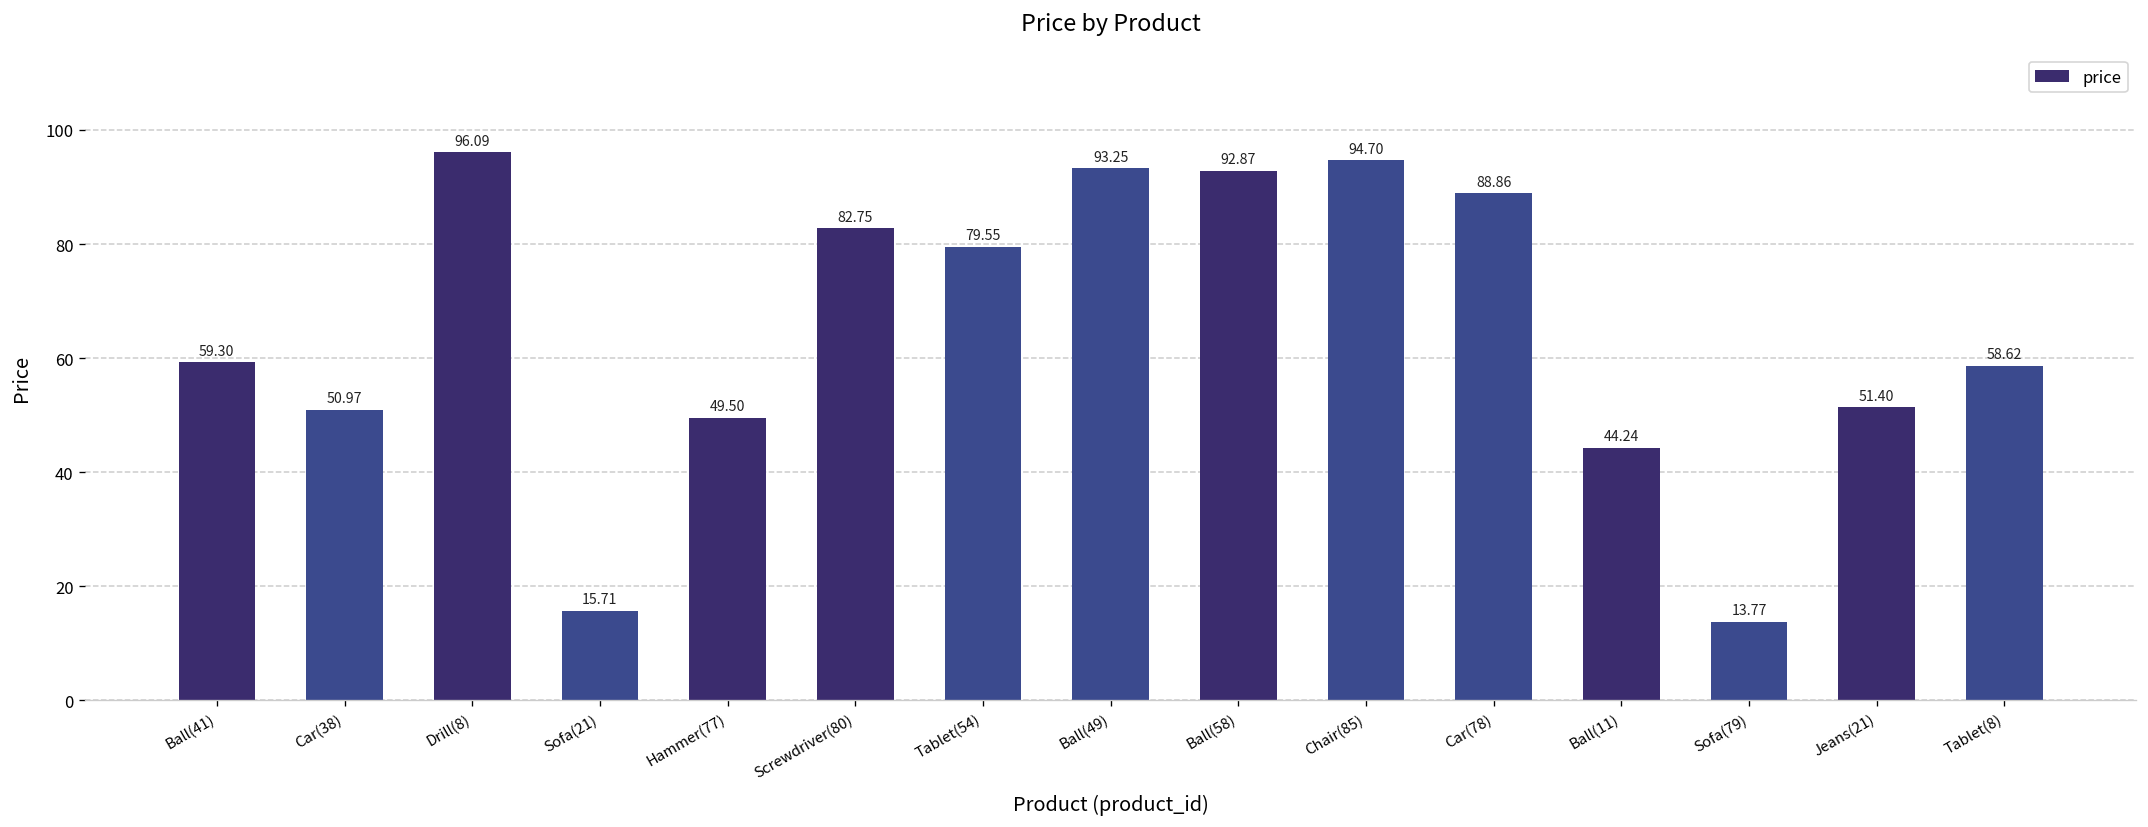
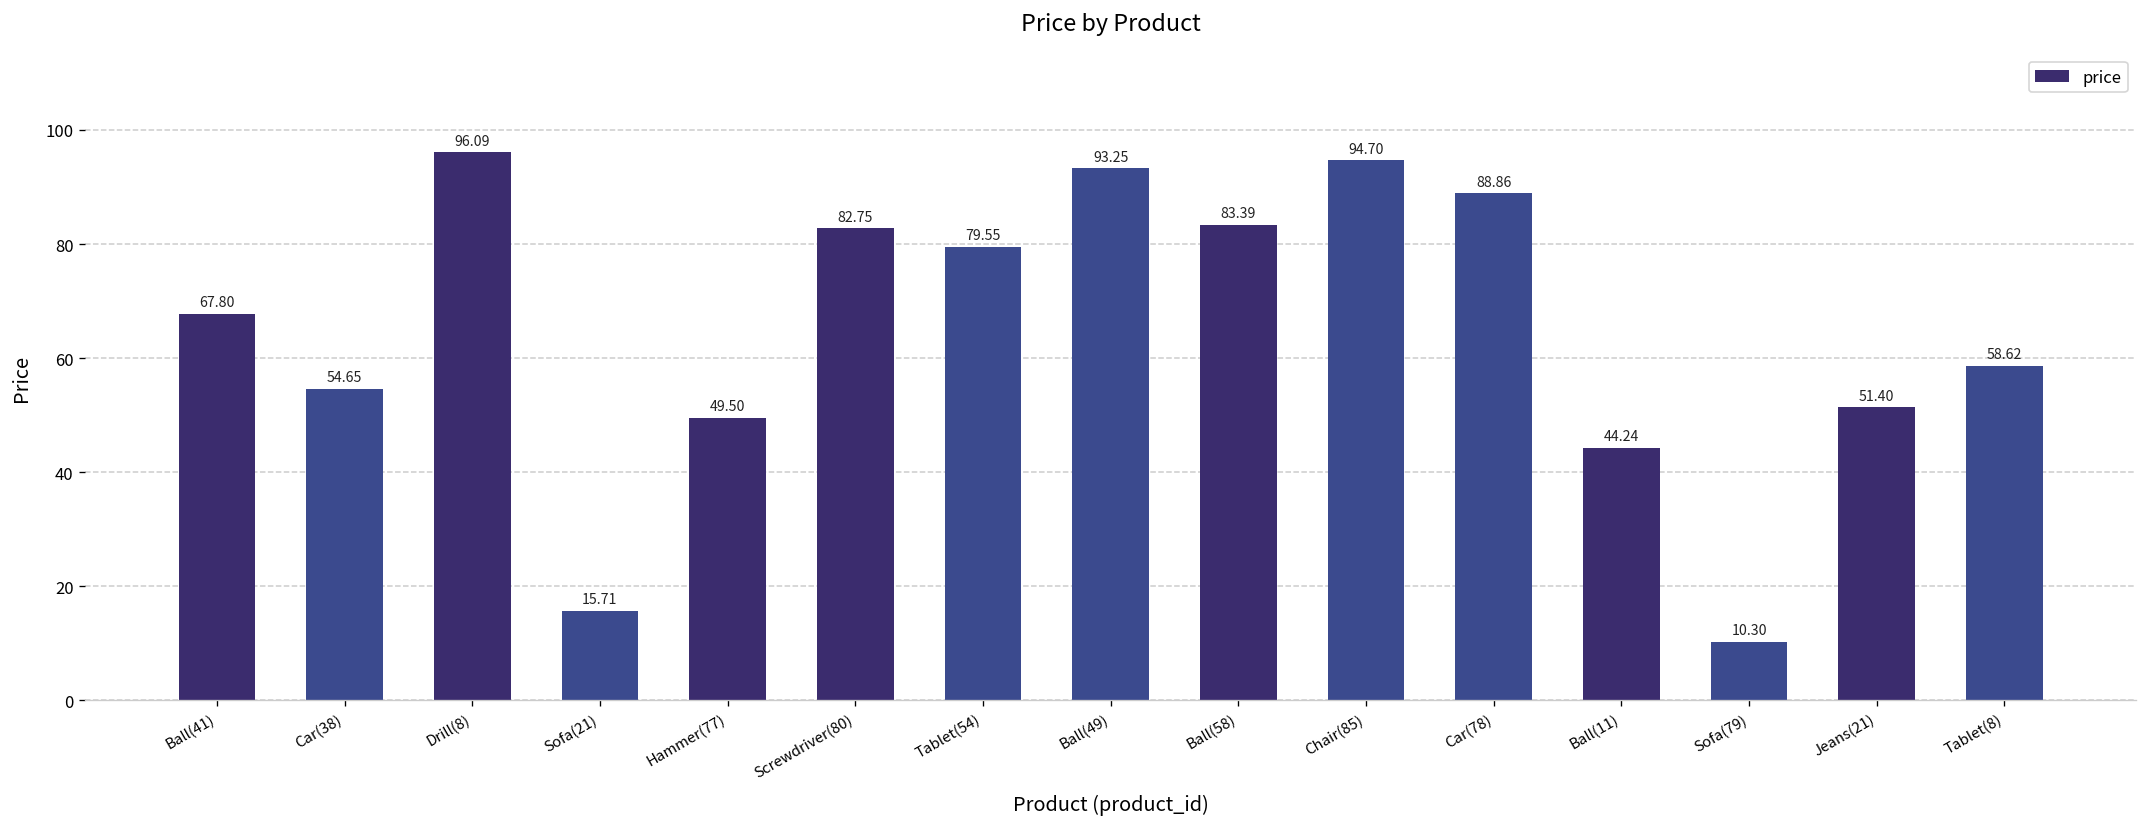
Ball(41): 59.30 -> 67.80
Car(38): 50.97 -> 54.65
Ball(58): 92.87 -> 83.39
Sofa(79): 13.77 -> 10.30
